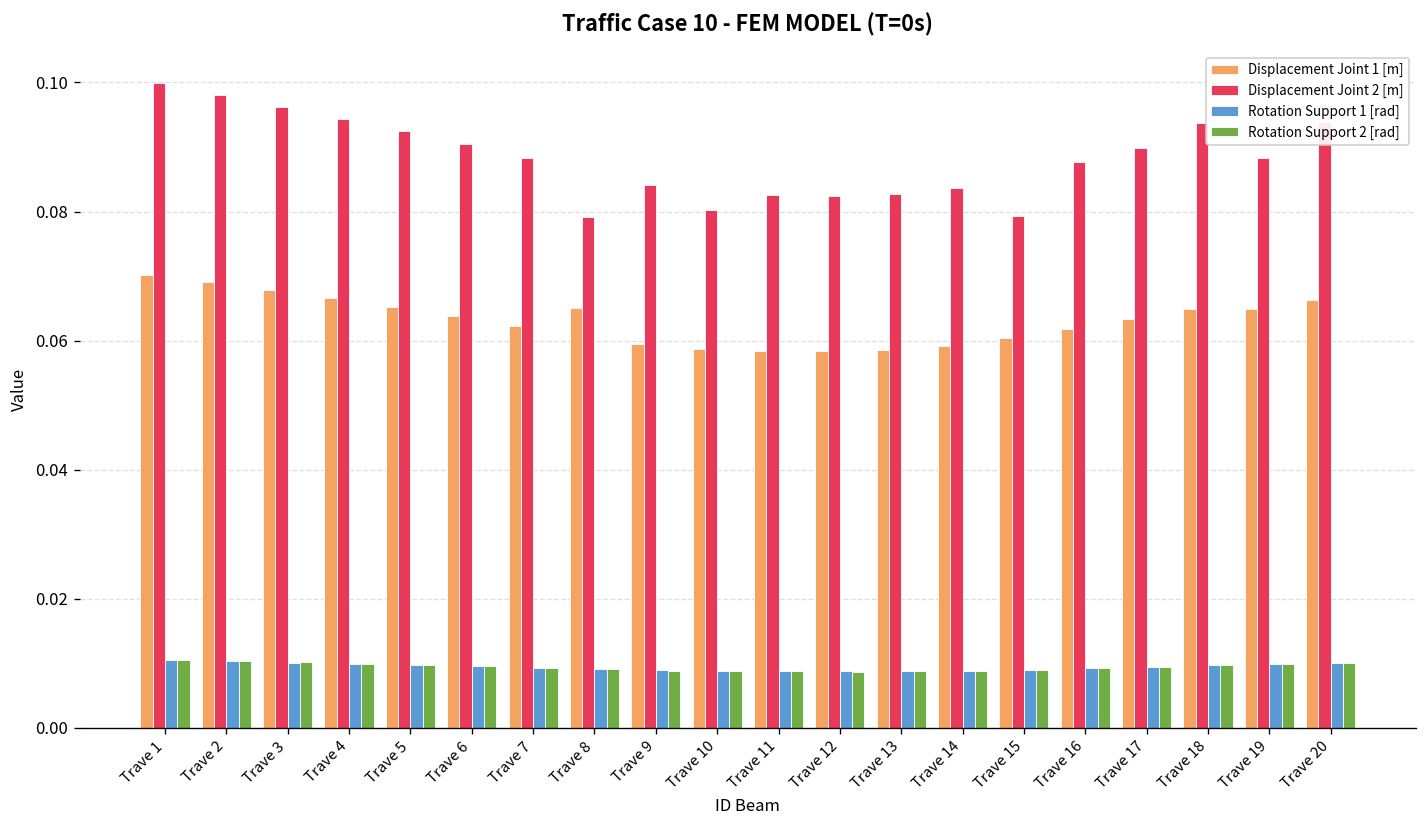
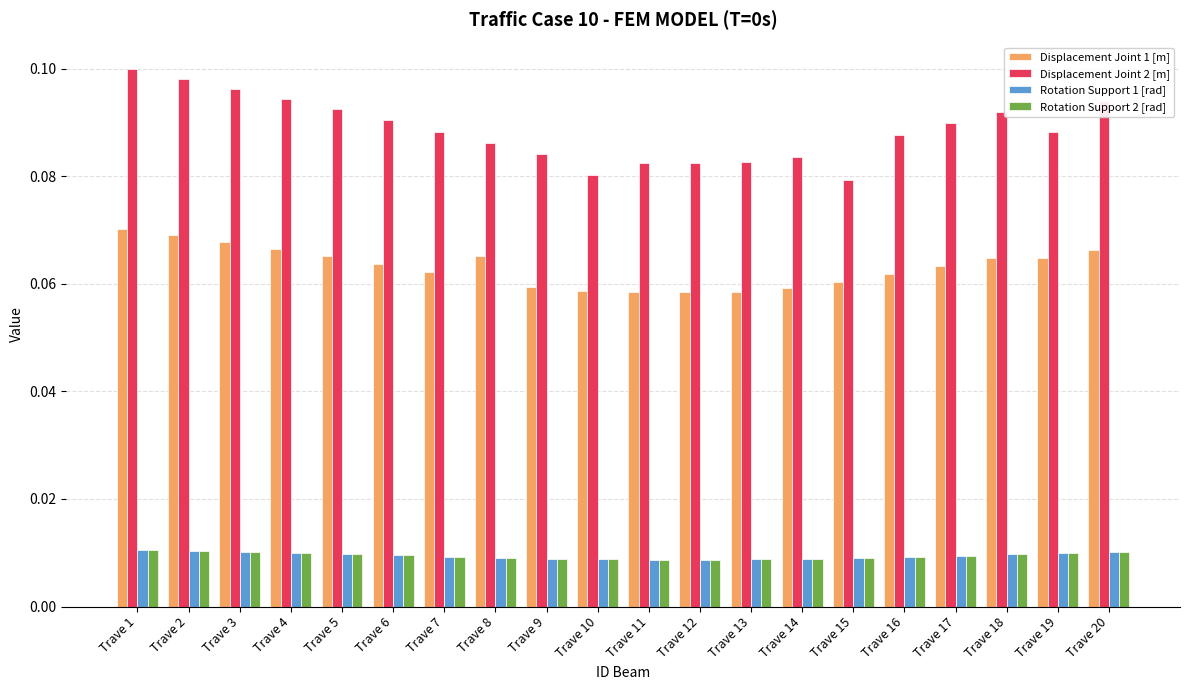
Displacement Joint 2 [m], Trave 8: 0.079 -> 0.086
Displacement Joint 2 [m], Trave 18: 0.094 -> 0.092
